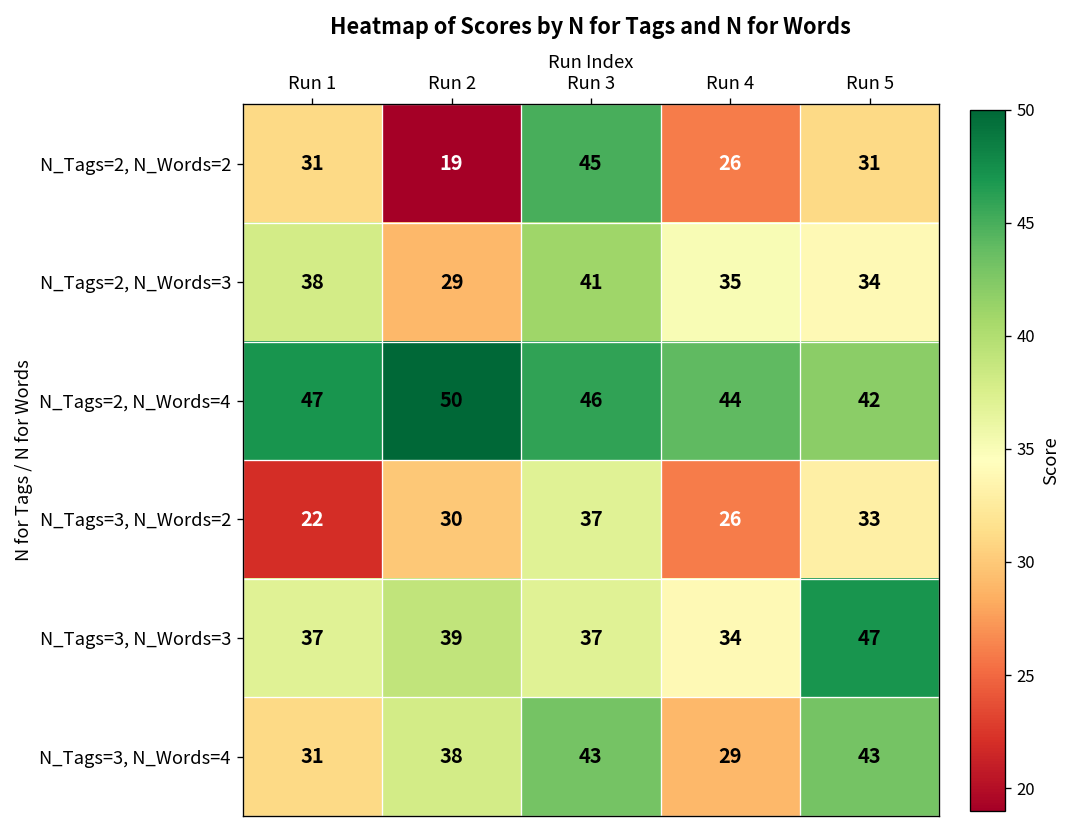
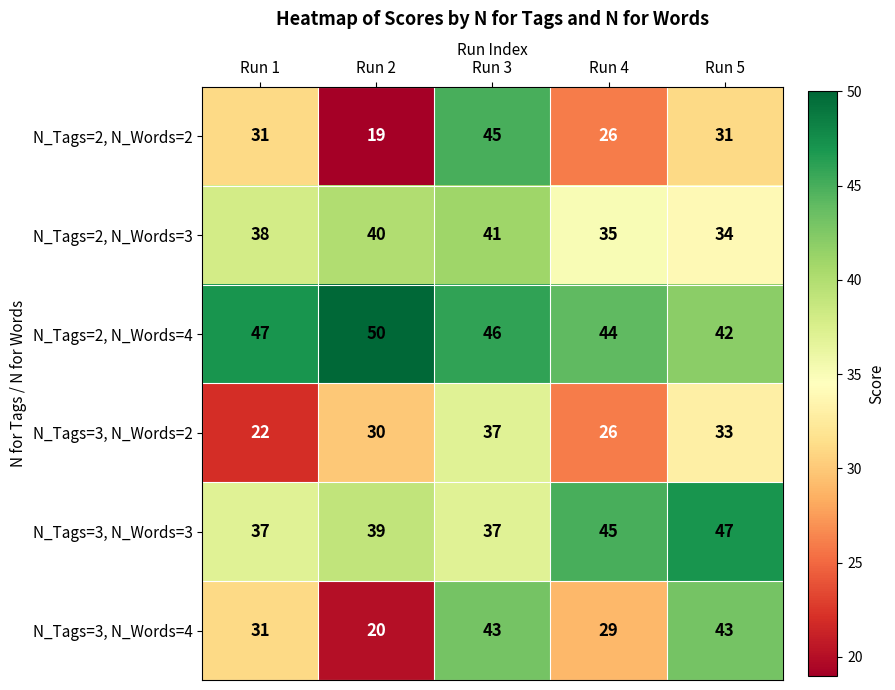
N_Tags=2, N_Words=3, Run 2: 29 -> 40
N_Tags=3, N_Words=3, Run 4: 34 -> 45
N_Tags=3, N_Words=4, Run 2: 38 -> 20
